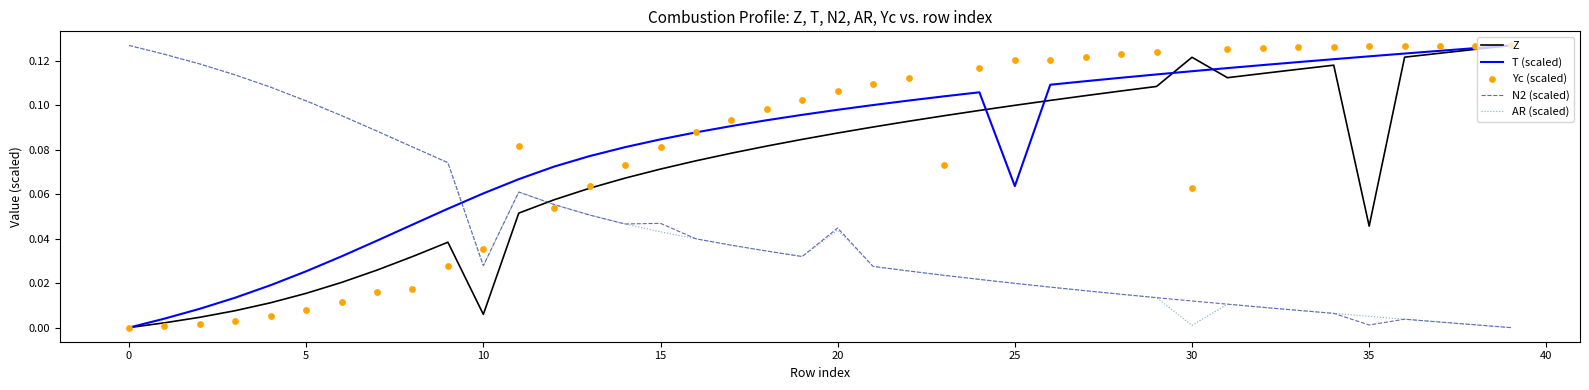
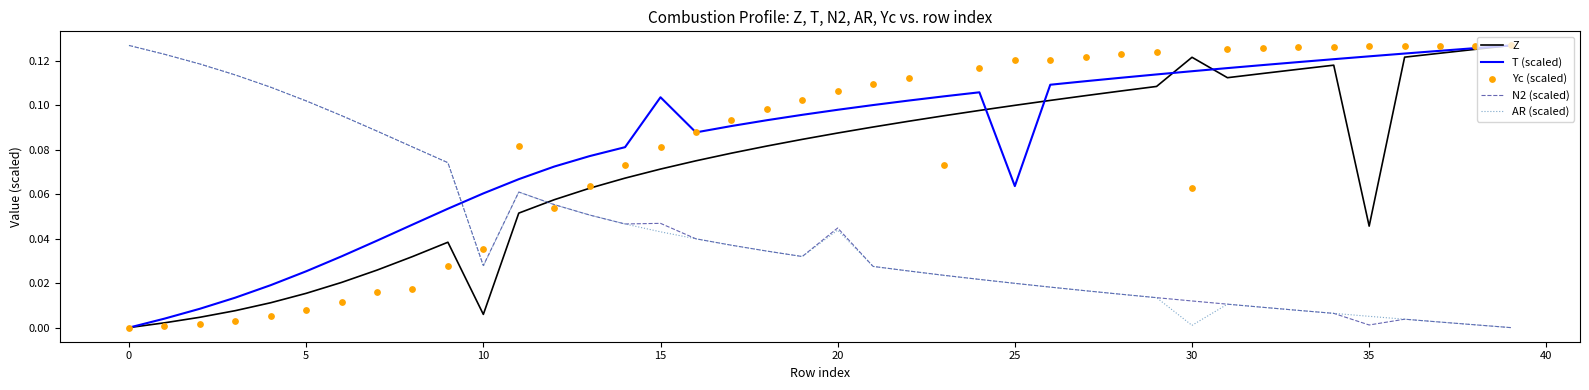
T (scaled), 15: 0.085 -> 0.104
